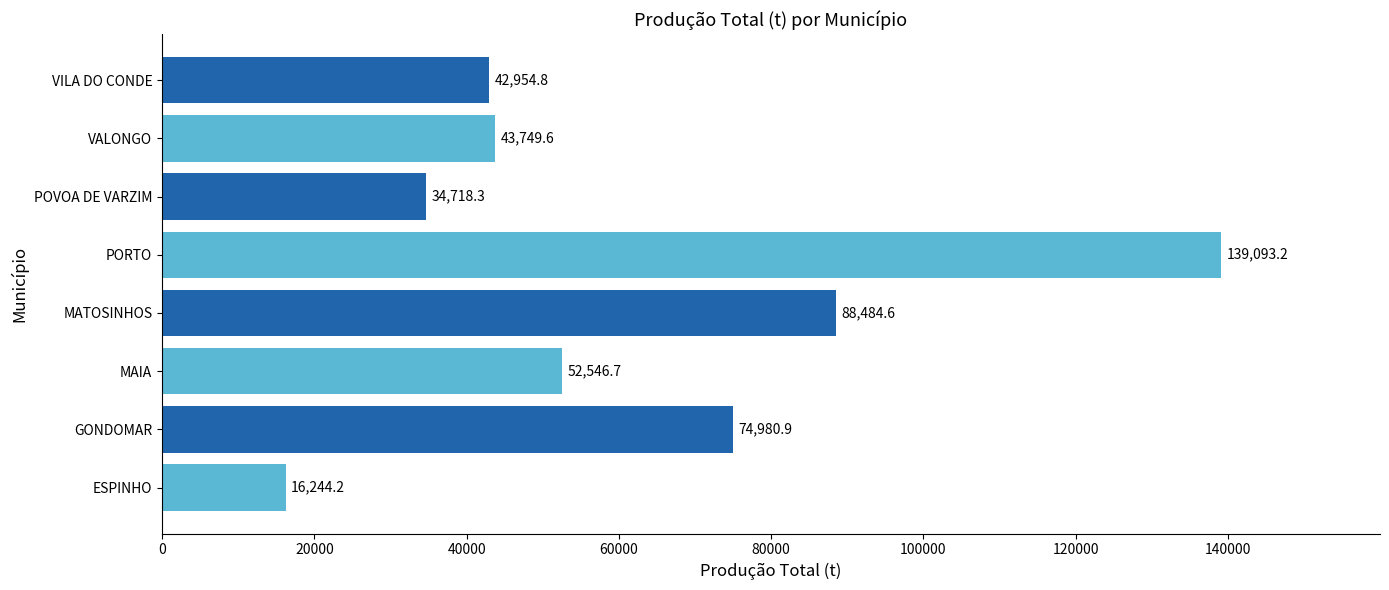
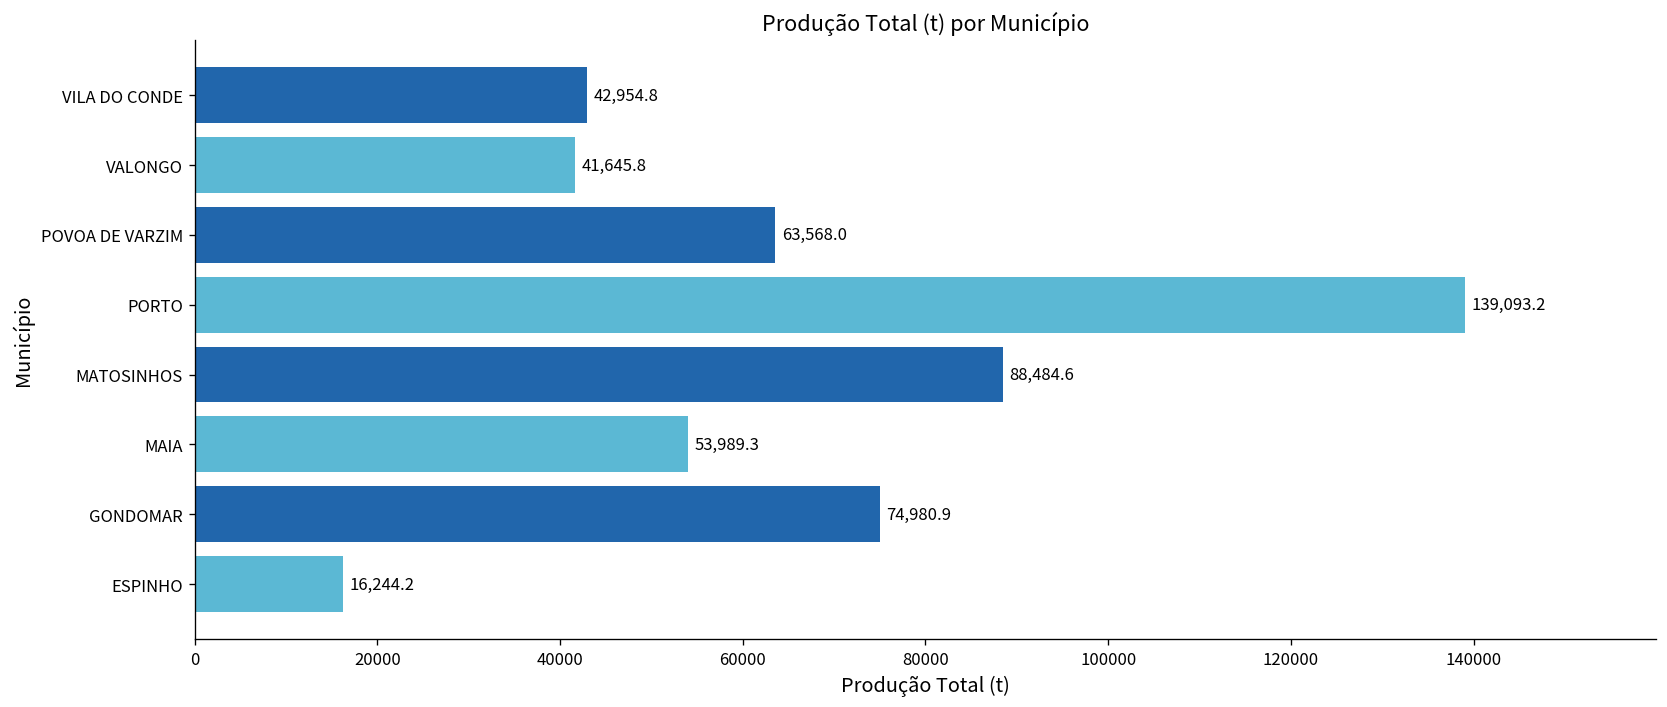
VALONGO: 43,749.6 -> 41,645.8
POVOA DE VARZIM: 34,718.3 -> 63,568.0
MAIA: 52,546.7 -> 53,989.3
